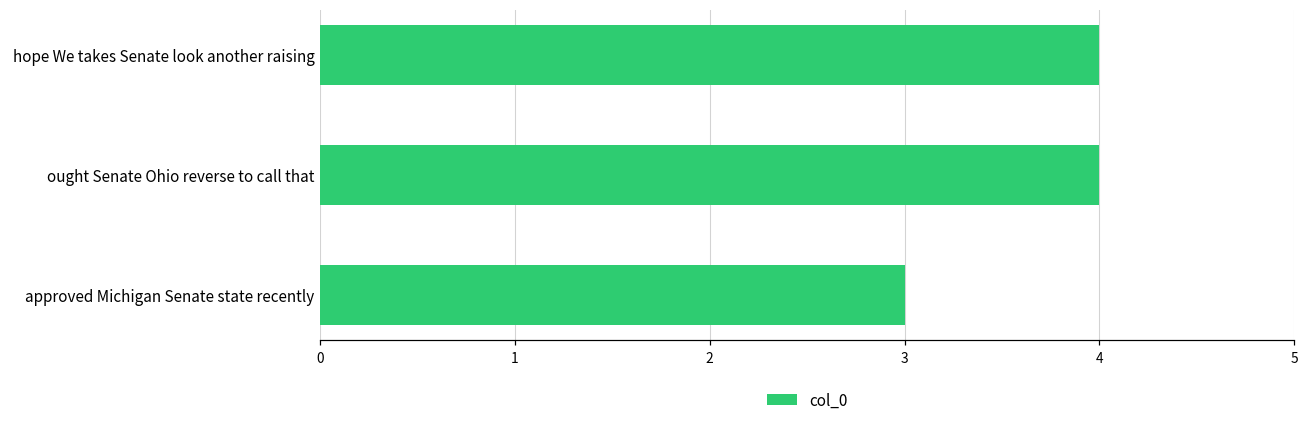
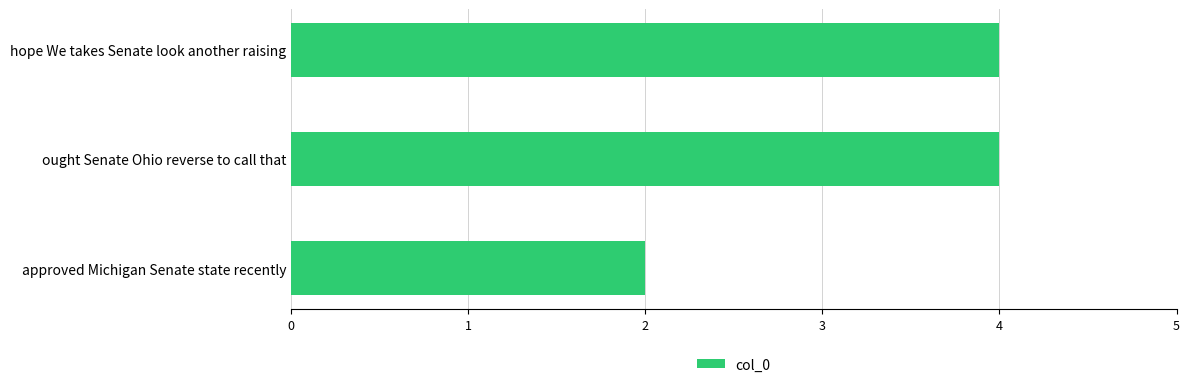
approved Michigan Senate state recently: 3 -> 2
